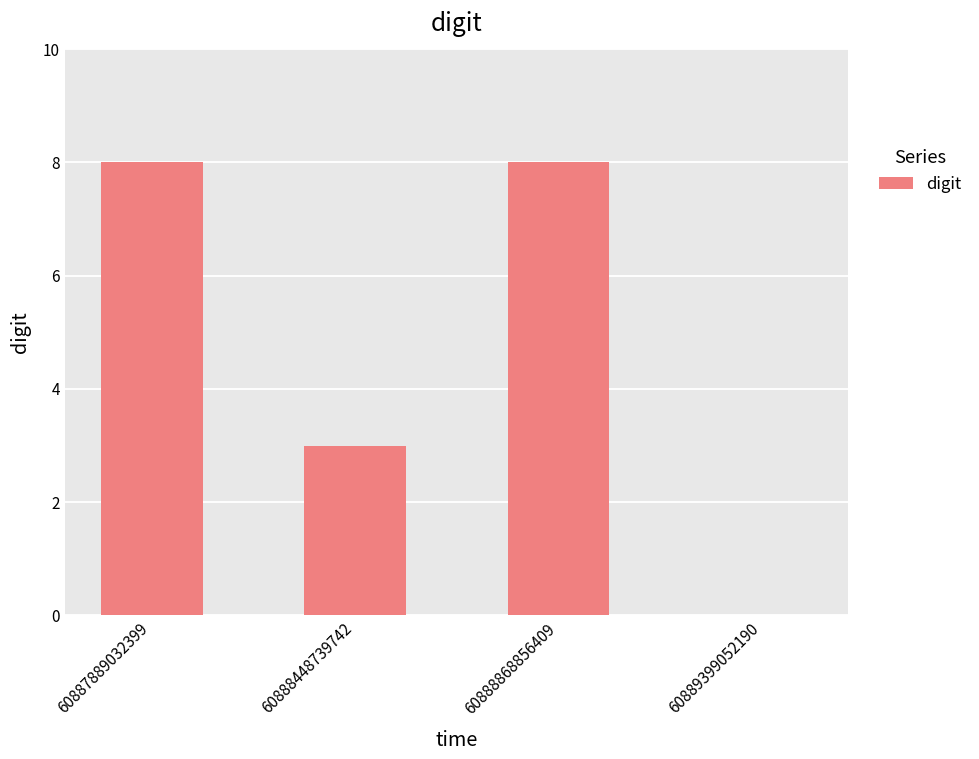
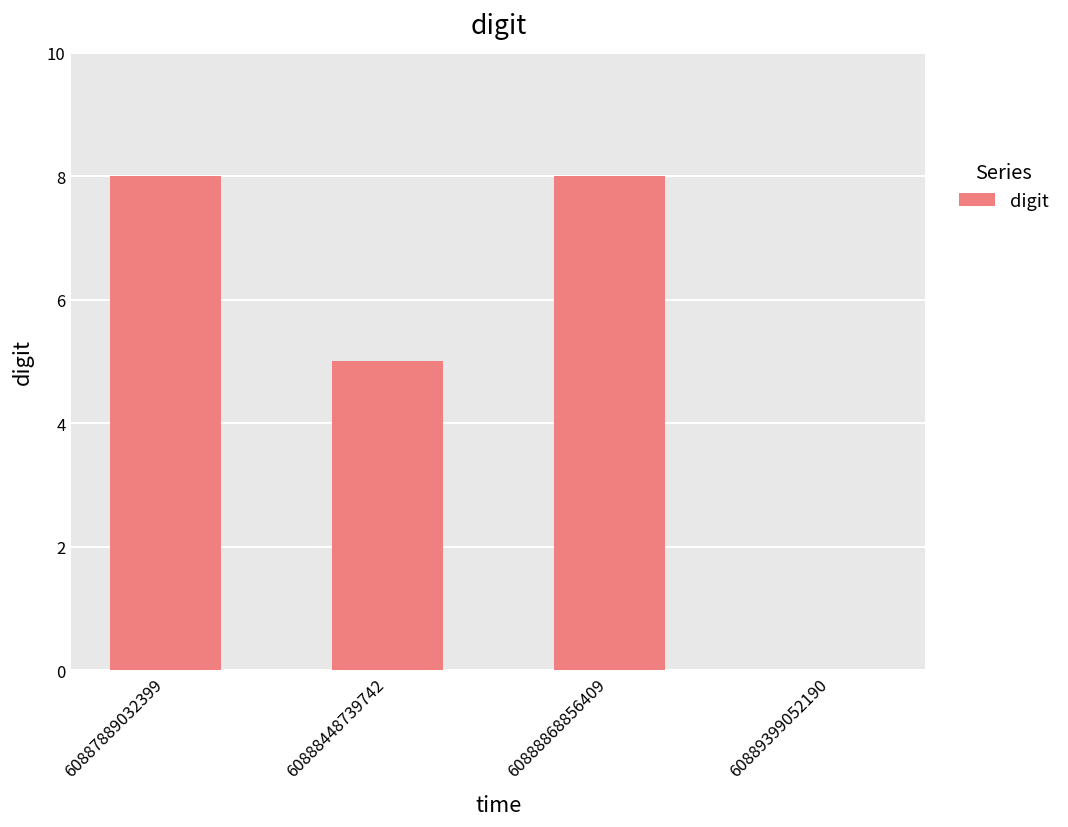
60888448739742: 3 -> 5
